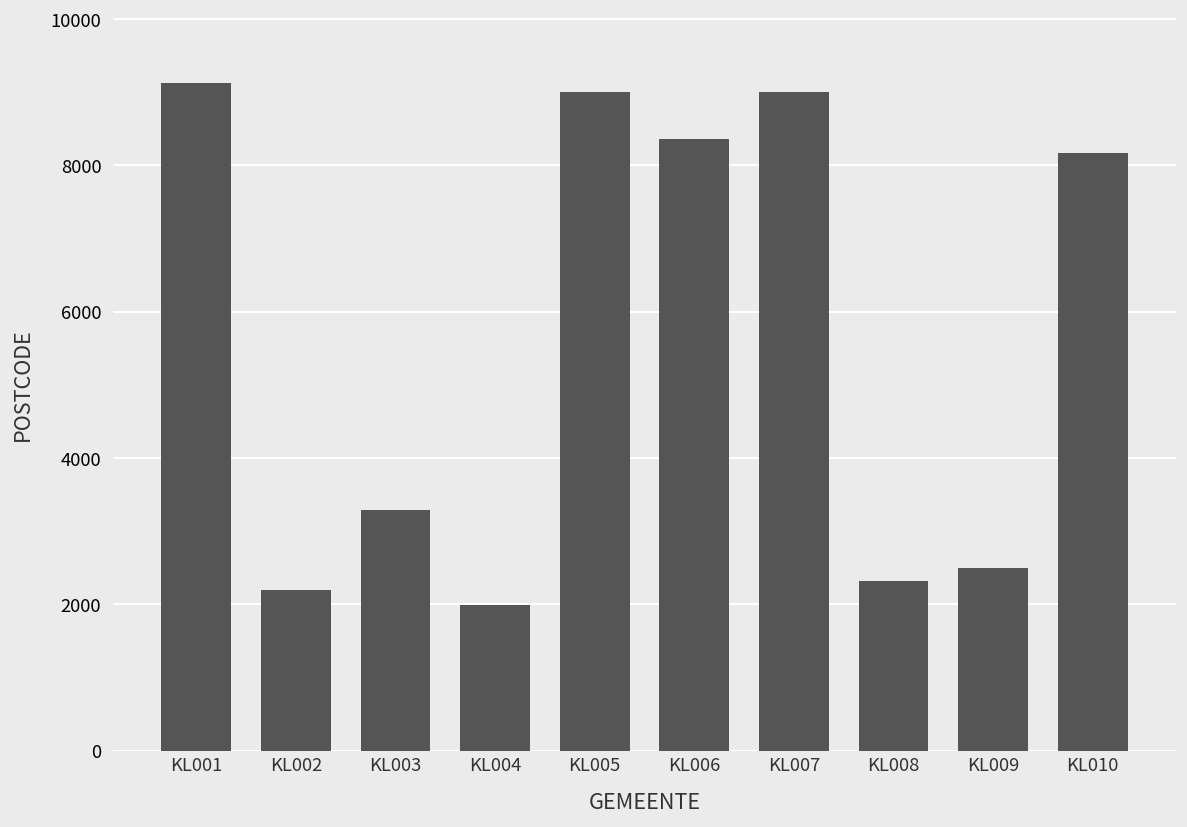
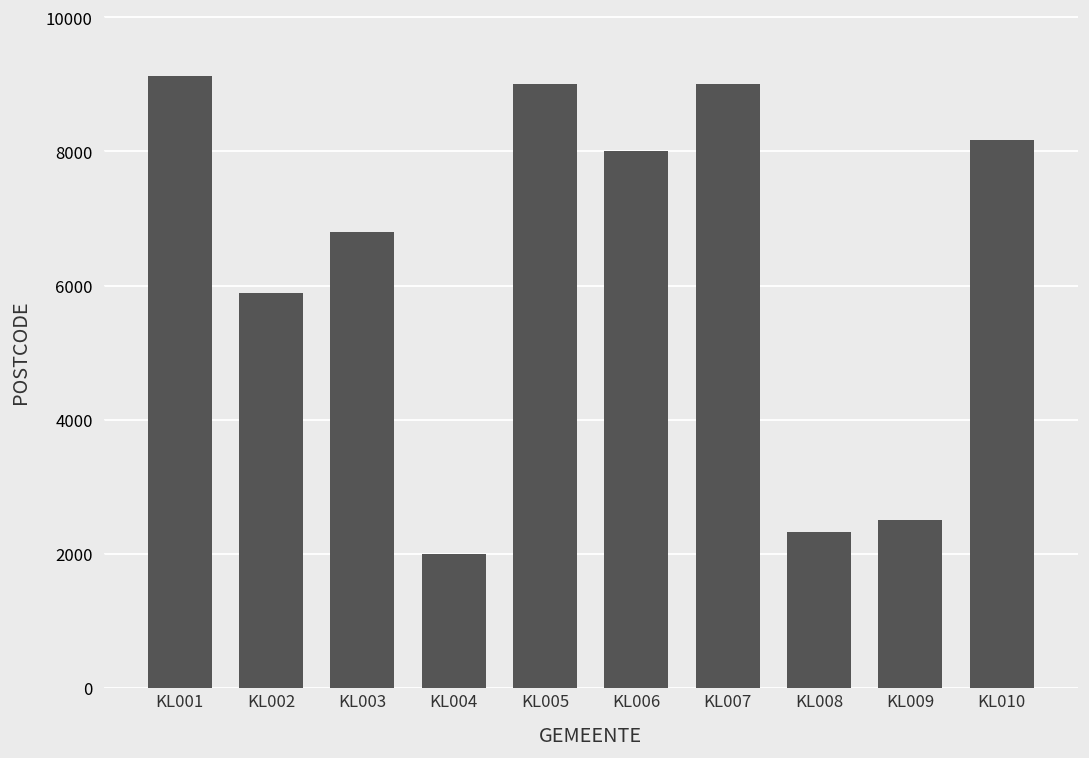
KL002: 2200 -> 5900
KL003: 3300 -> 6800
KL006: 8400 -> 8000
